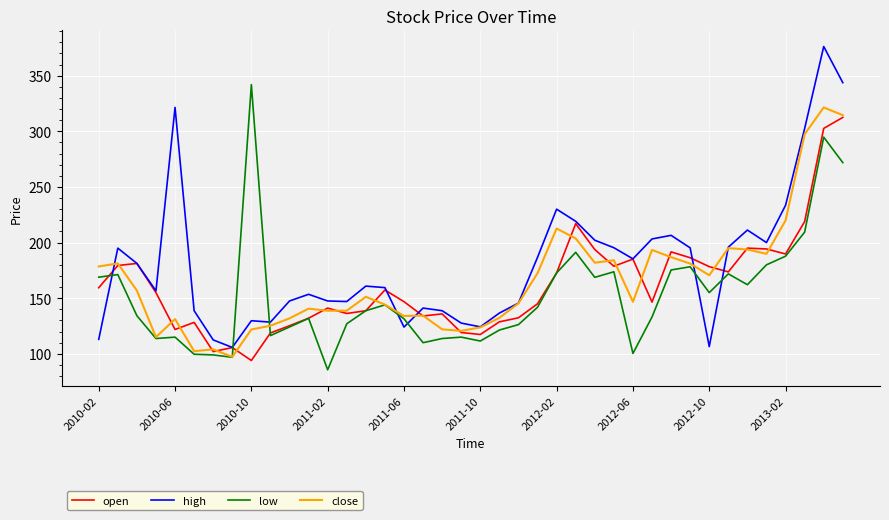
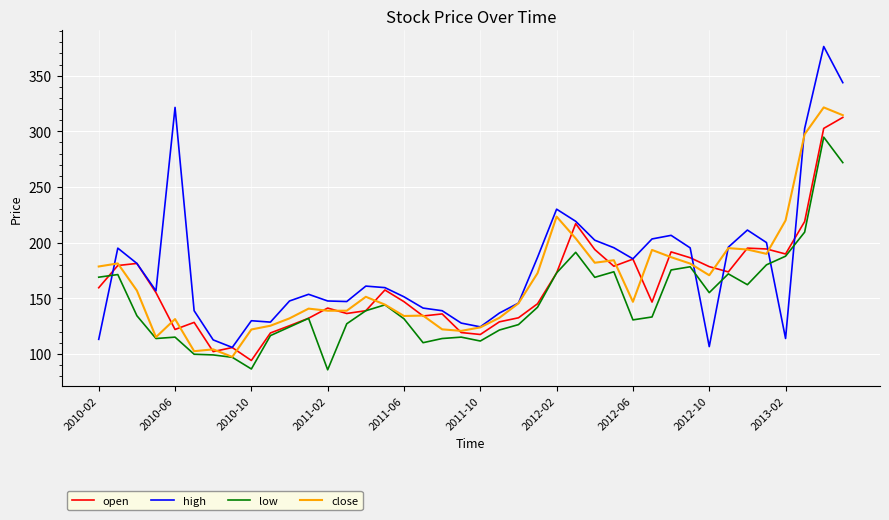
low, 2010-10: 342 -> 86
high, 2011-06: 124 -> 151
close, 2012-02: 213 -> 223
low, 2012-06: 100 -> 131
high, 2013-02: 234 -> 114
